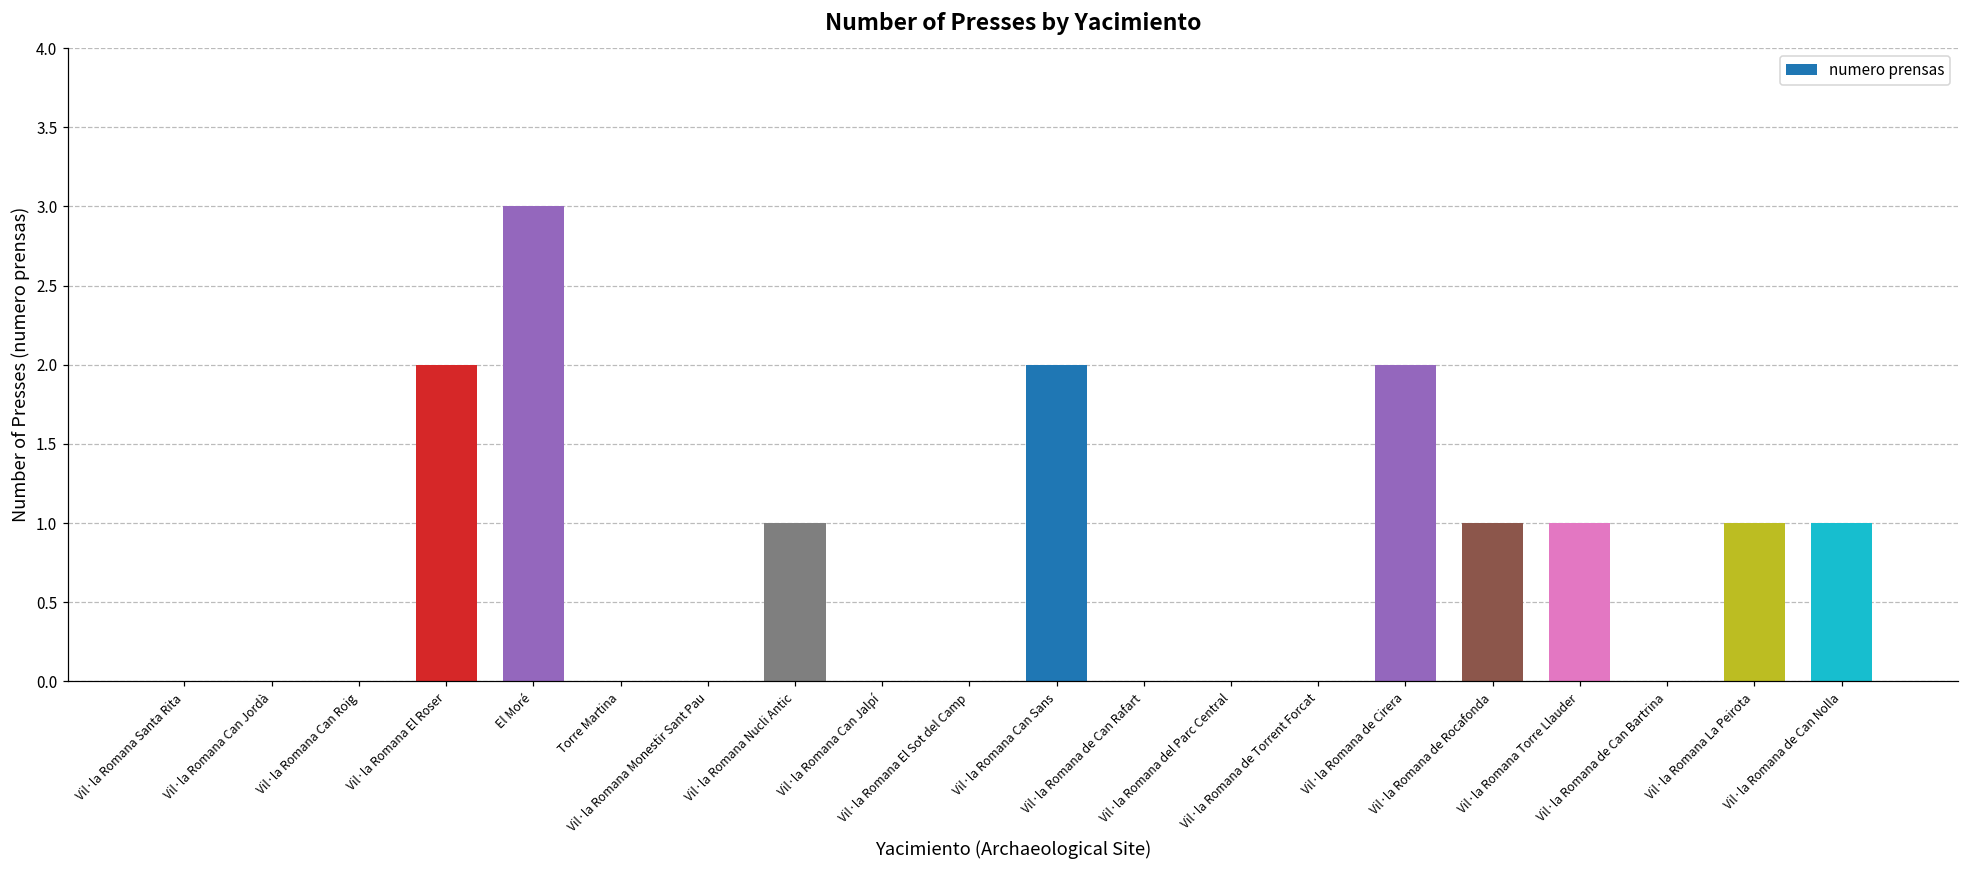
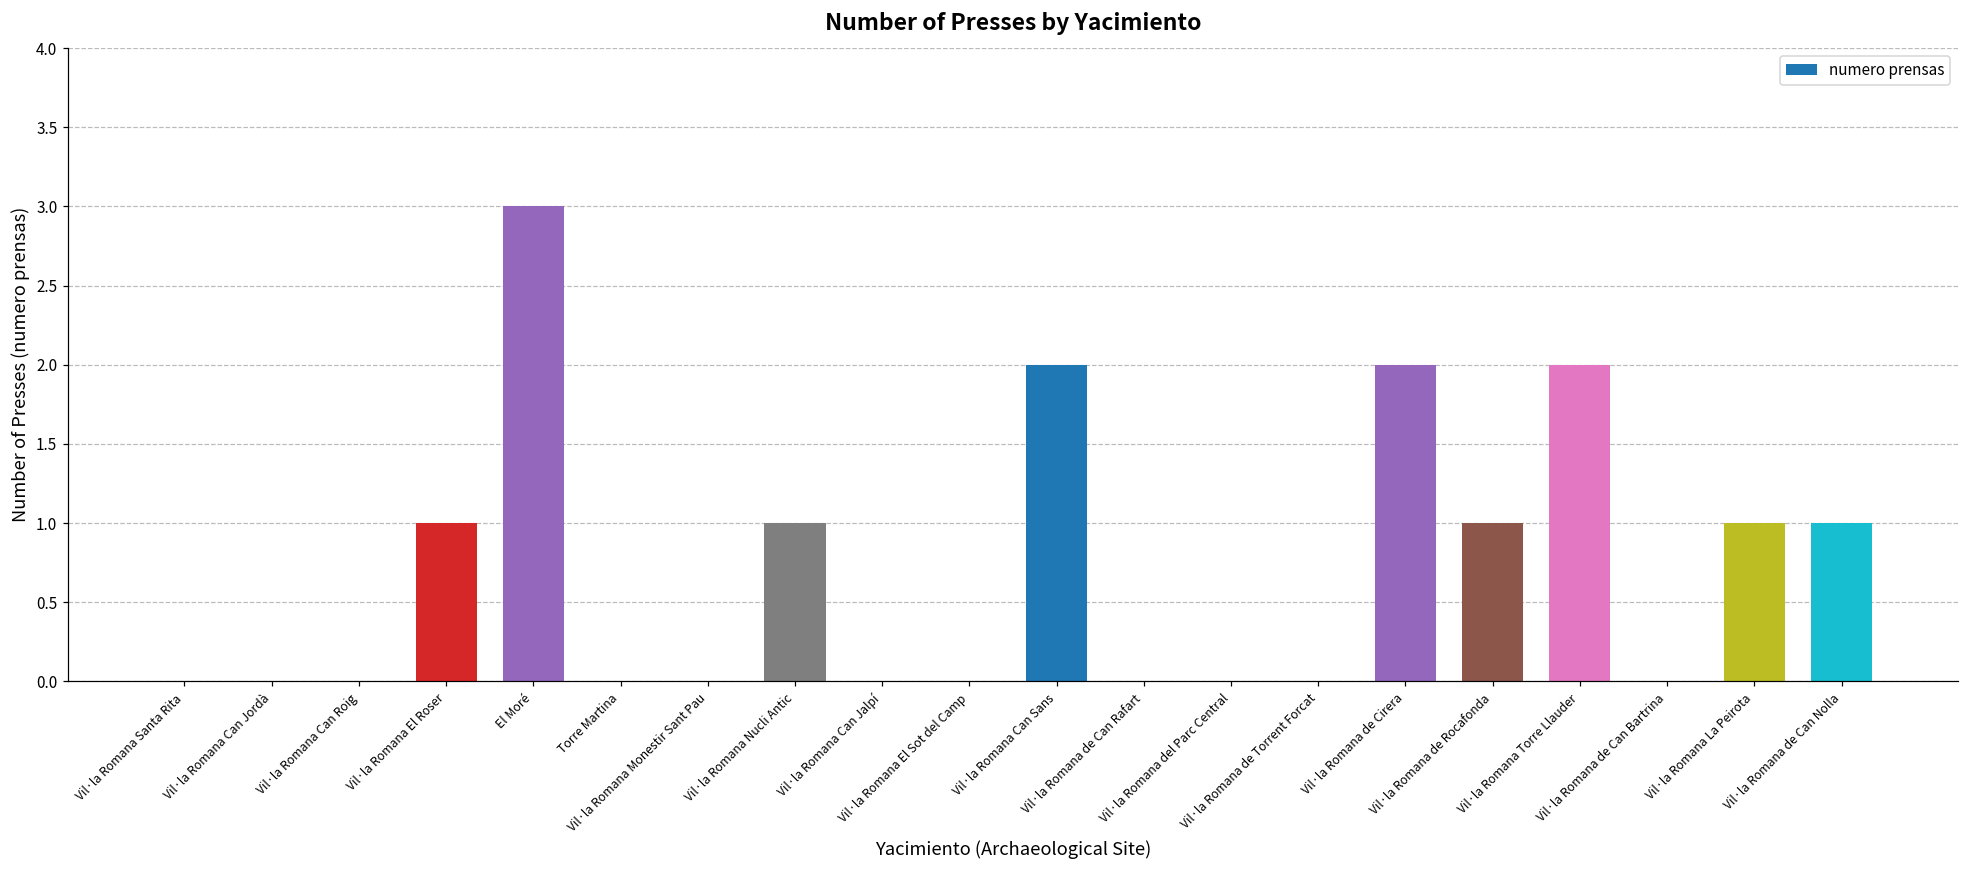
Vil·la Romana El Roser: 2 -> 1
Vil·la Romana Torre Llauder: 1 -> 2
